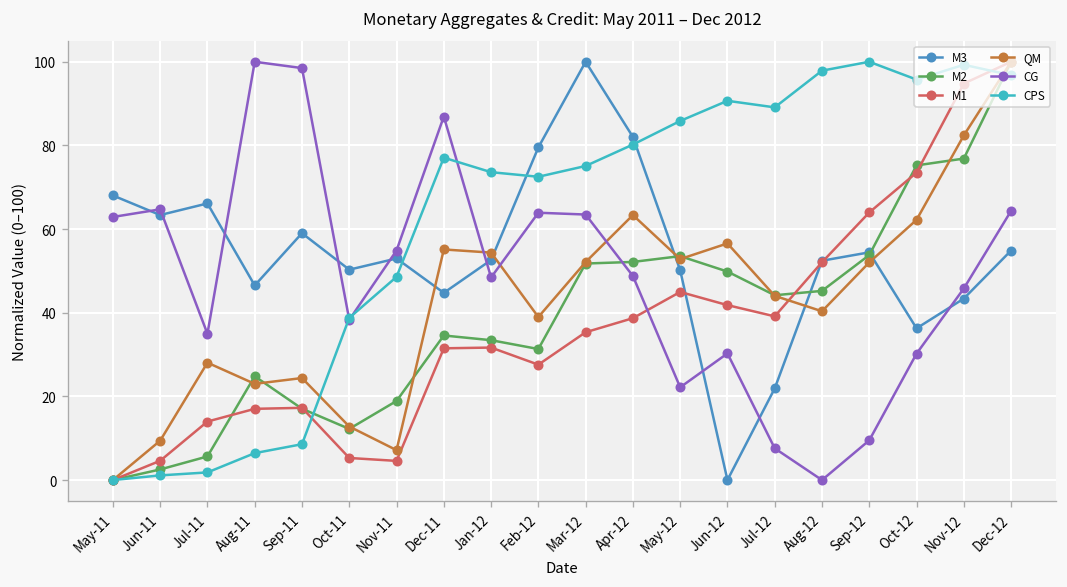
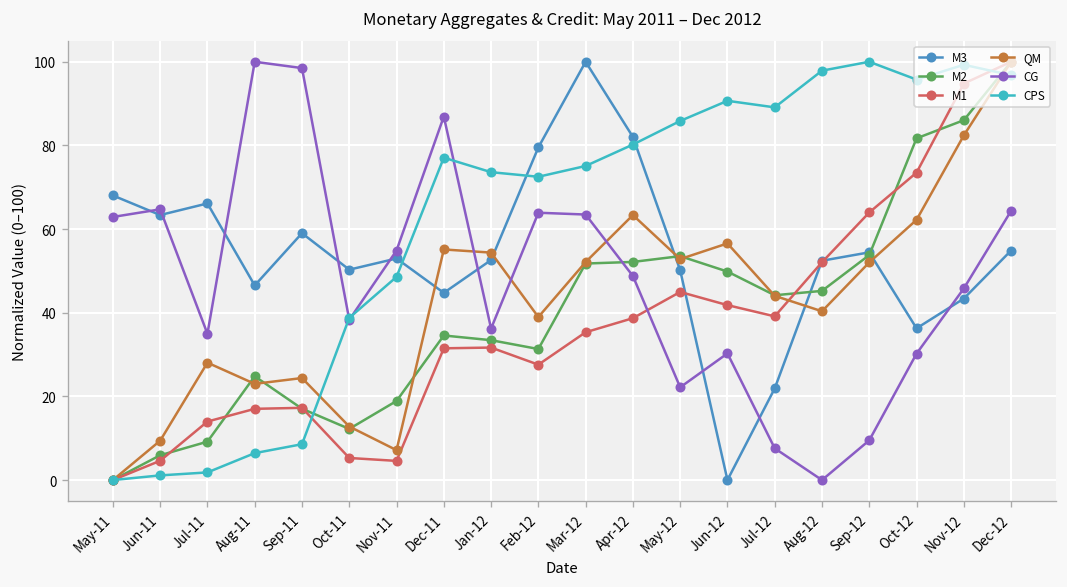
M2, Jun-11: 3 -> 6
M2, Jul-11: 6 -> 9
CG, Jan-12: 48 -> 36
M2, Oct-12: 75 -> 82
M2, Nov-12: 77 -> 86
